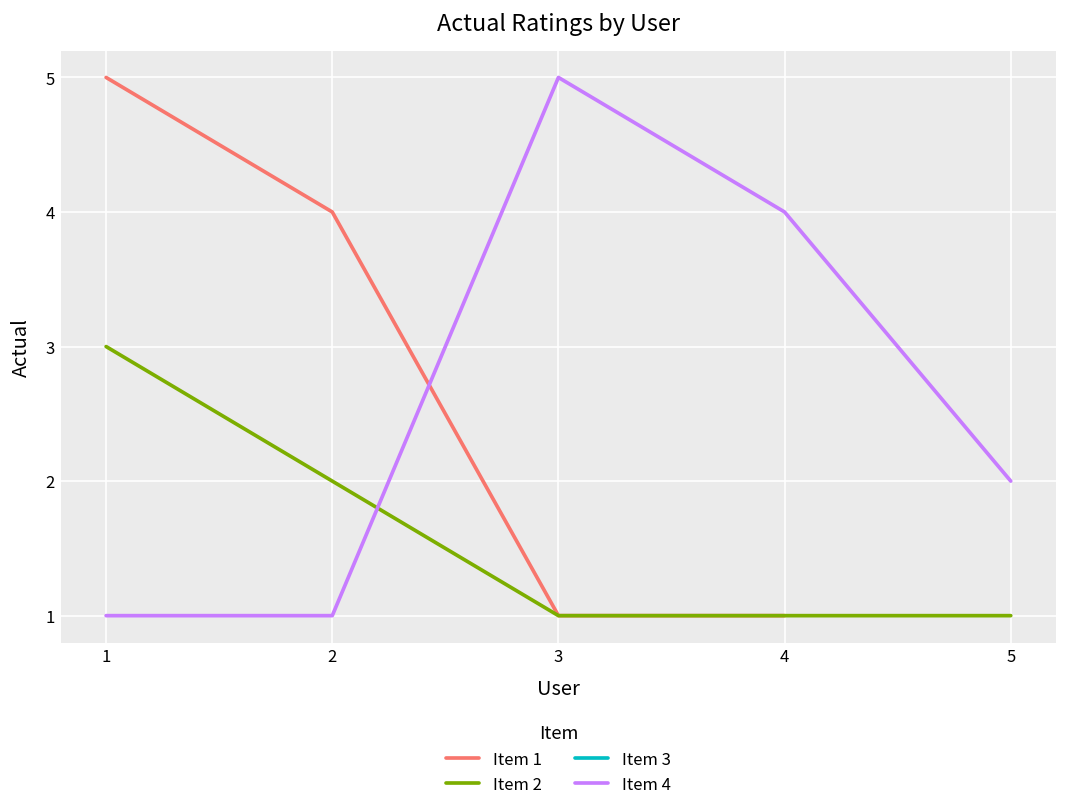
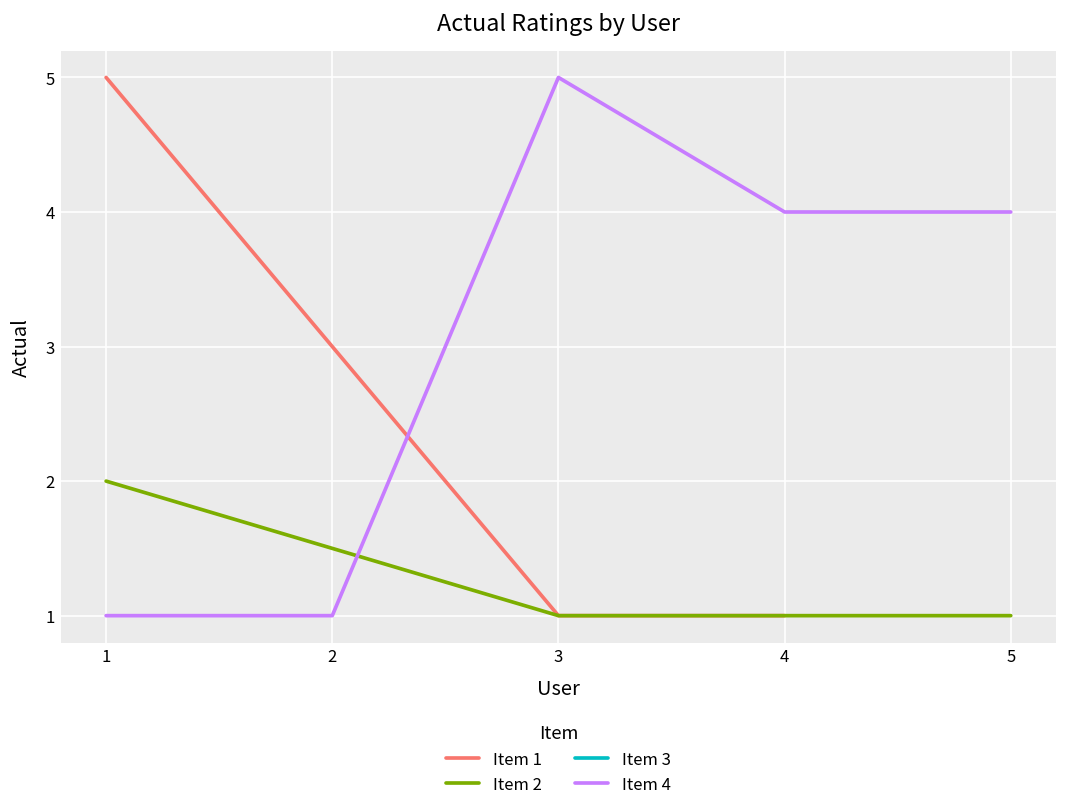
Item 2, 1: 3 -> 2
Item 1, 2: 4 -> 3
Item 4, 5: 2 -> 4
